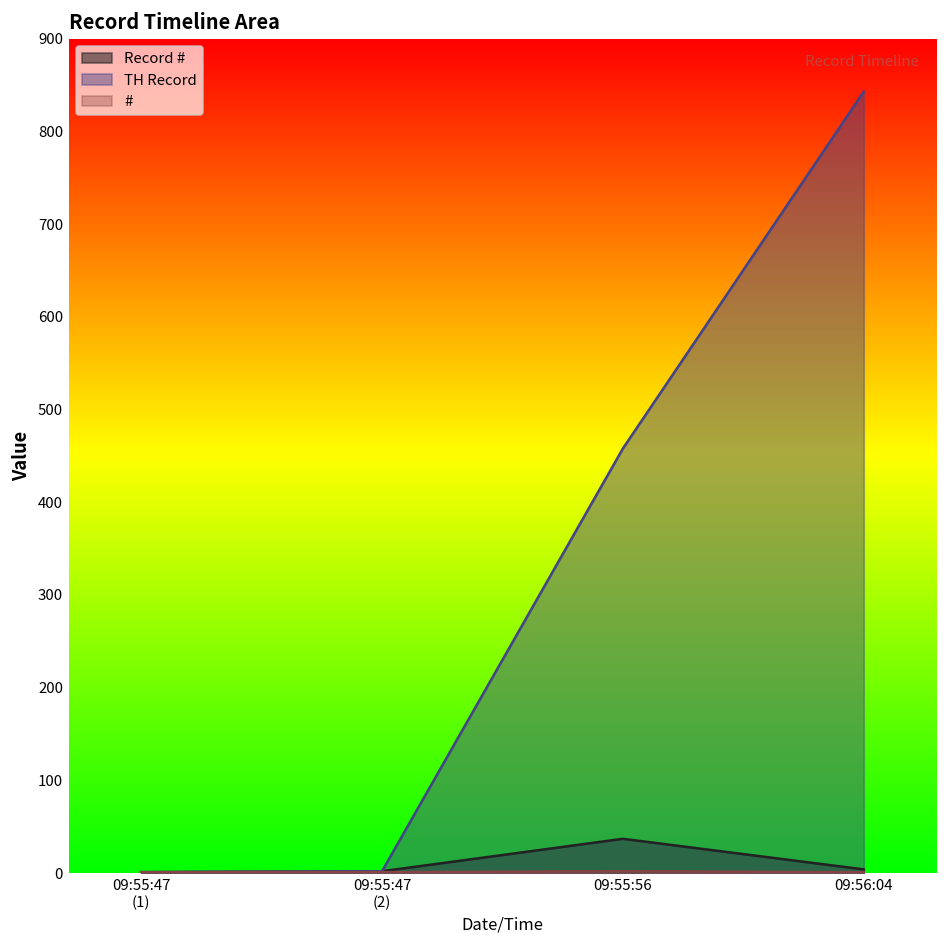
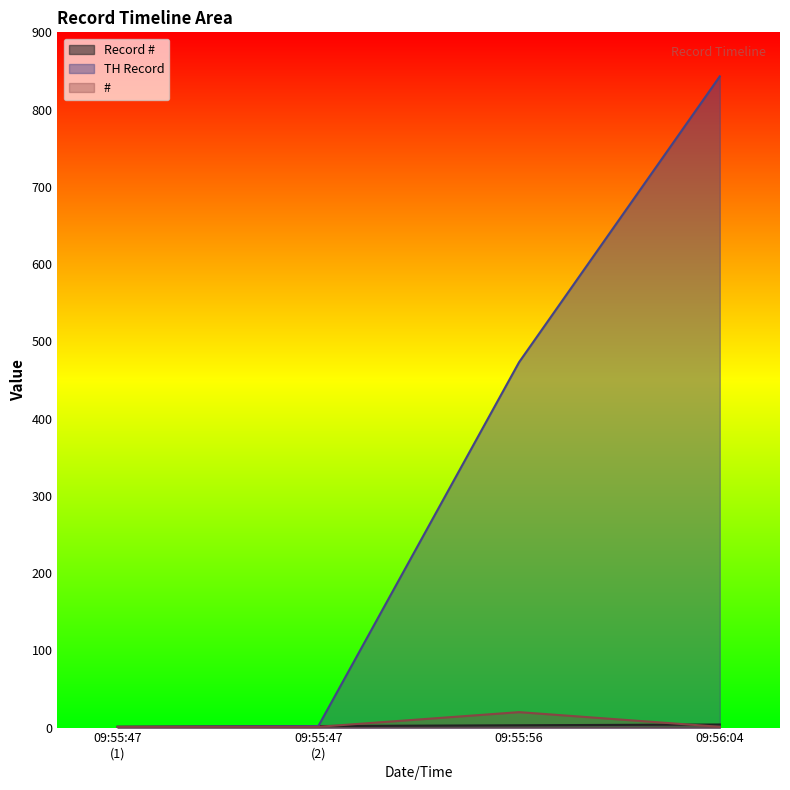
Record #, 09:55:56: 40 -> 0
TH Record, 09:55:56: 460 -> 470
#, 09:55:56: 0 -> 20
